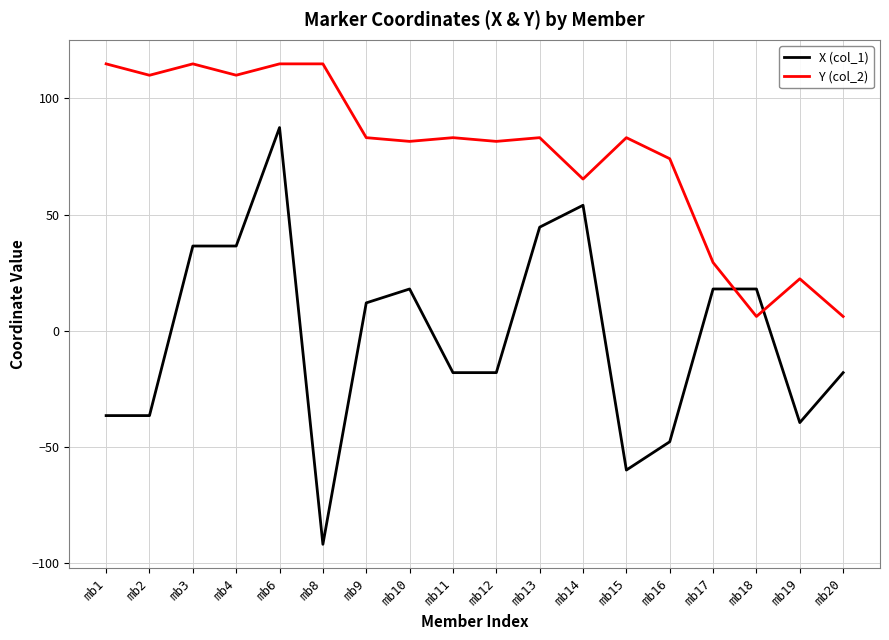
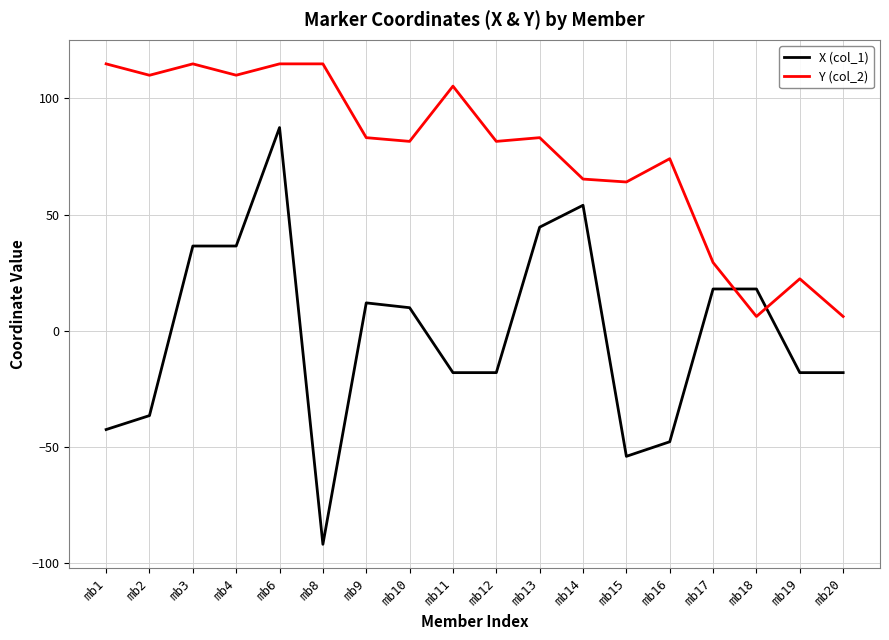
X (col_1), mb1: -36 -> -42
X (col_1), mb10: 18 -> 10
Y (col_2), mb11: 83 -> 105
X (col_1), mb15: -60 -> -54
Y (col_2), mb15: 83 -> 64
X (col_1), mb19: -39 -> -18
